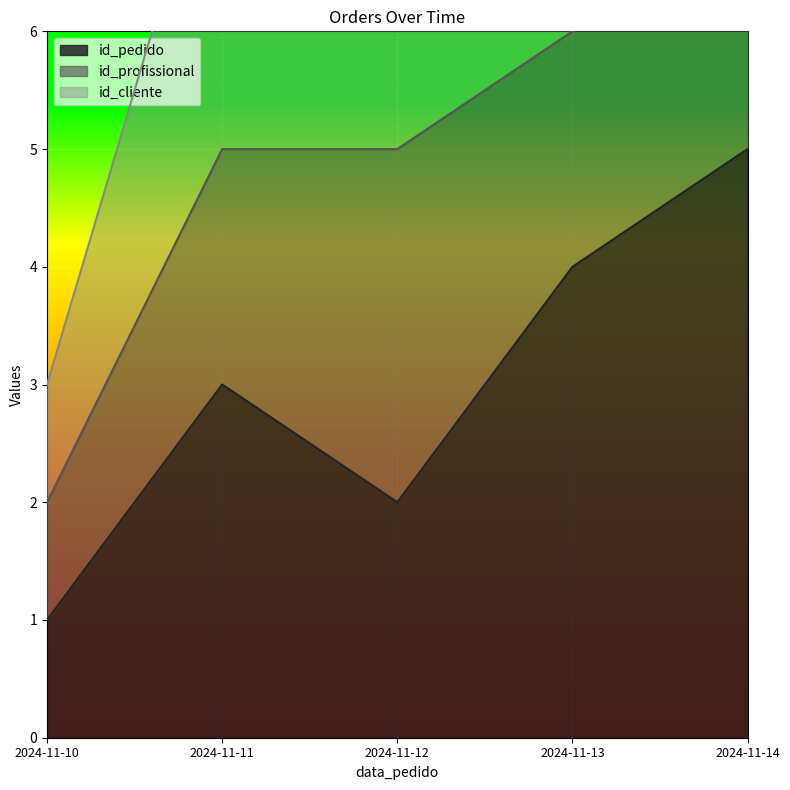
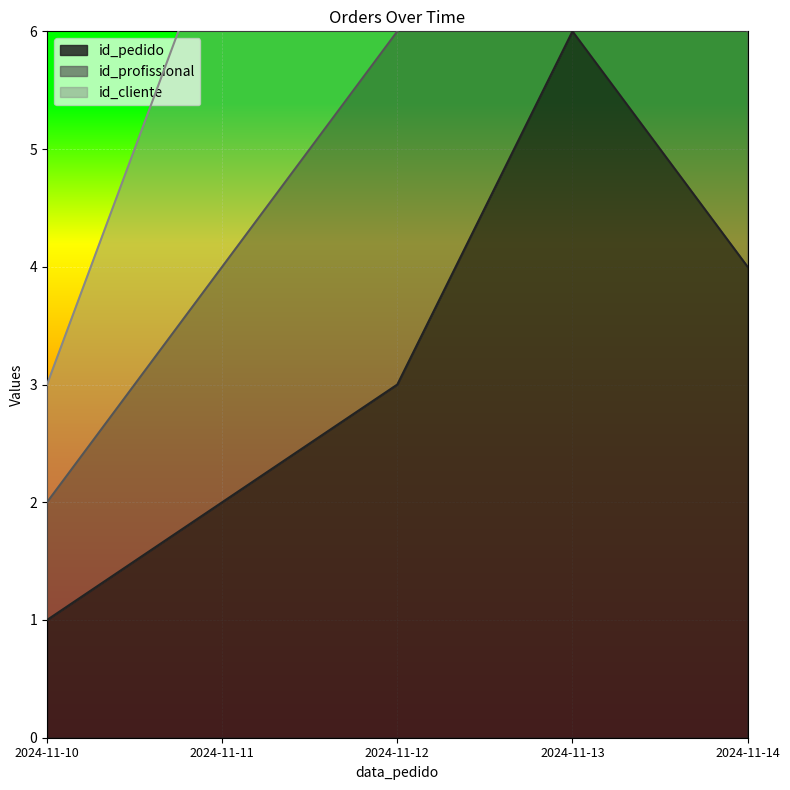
id_pedido, 2024-11-11: 3 -> 2
id_pedido, 2024-11-12: 2 -> 3
id_pedido, 2024-11-13: 4 -> 6
id_pedido, 2024-11-14: 5 -> 4
